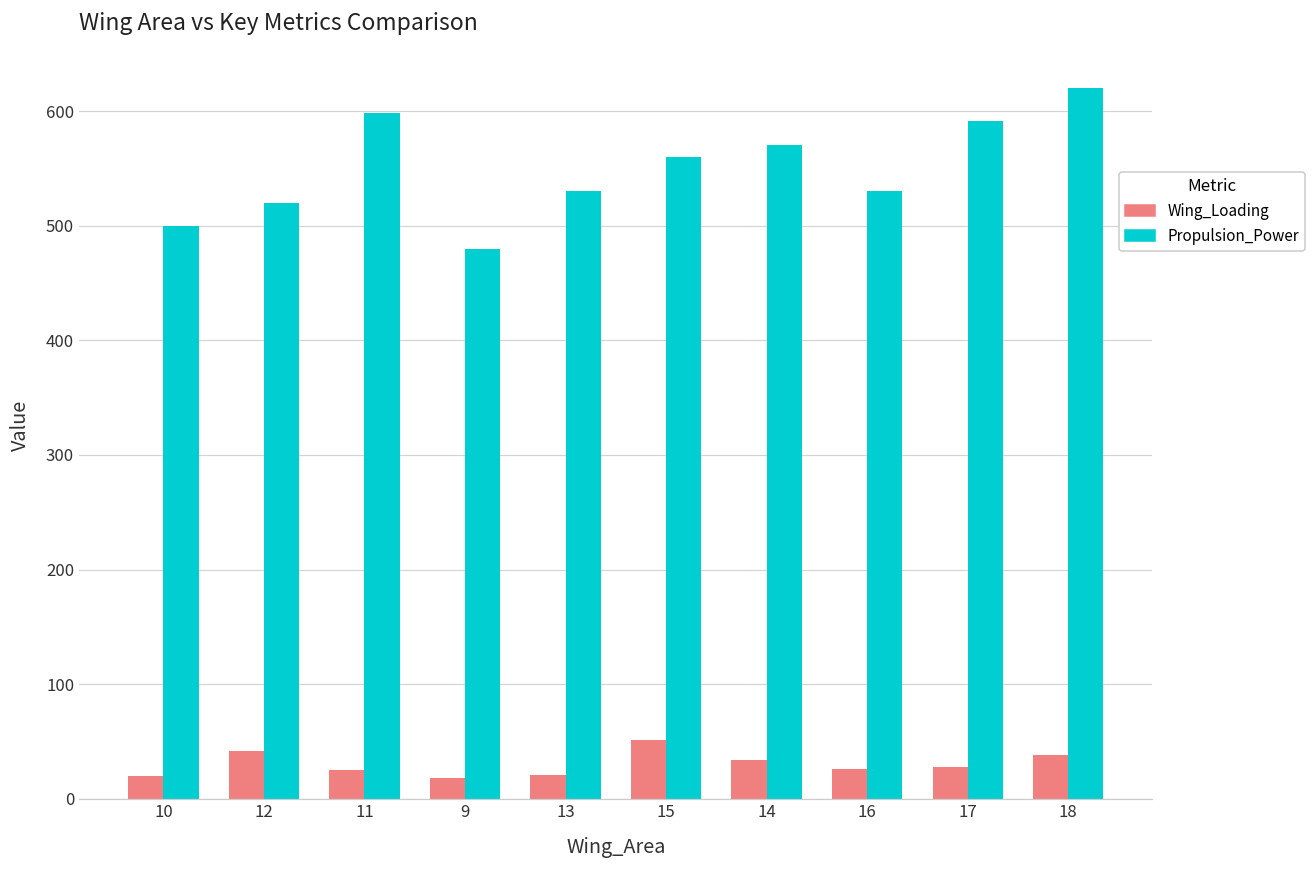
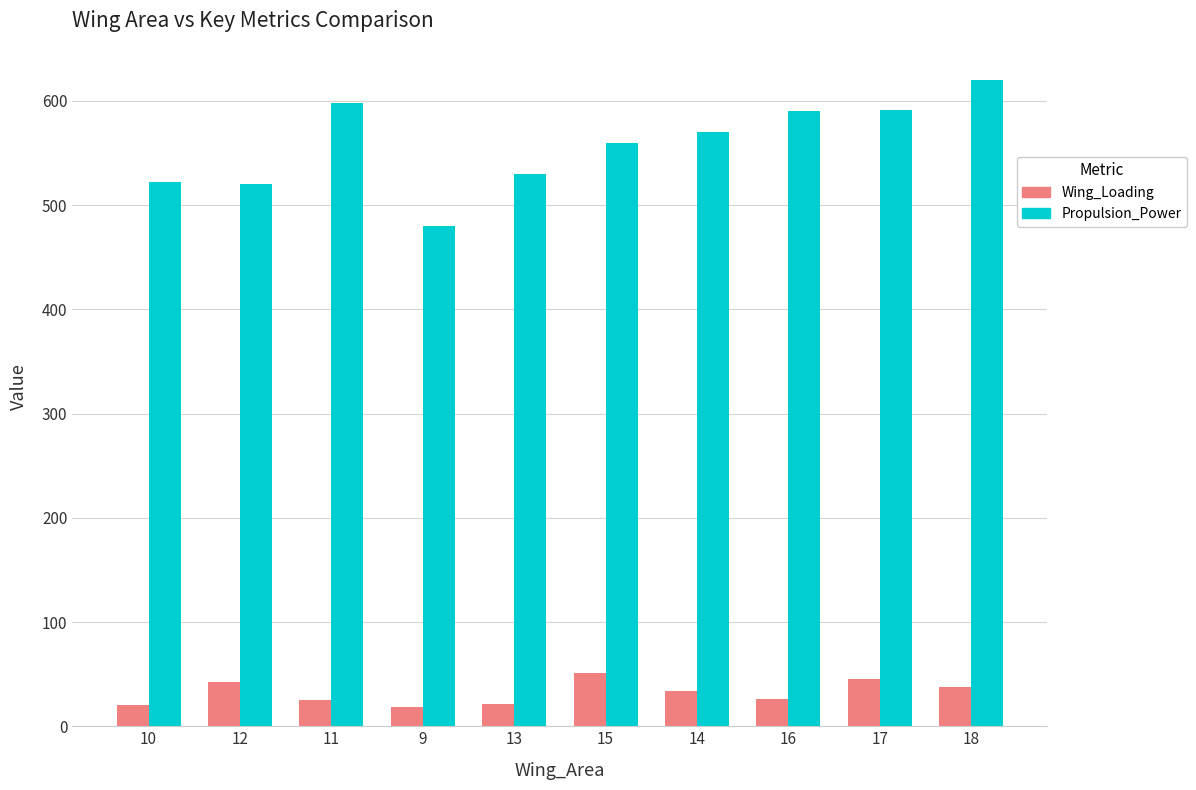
Propulsion_Power, 10: 500 -> 522
Propulsion_Power, 16: 530 -> 590
Wing_Loading, 17: 28 -> 45
